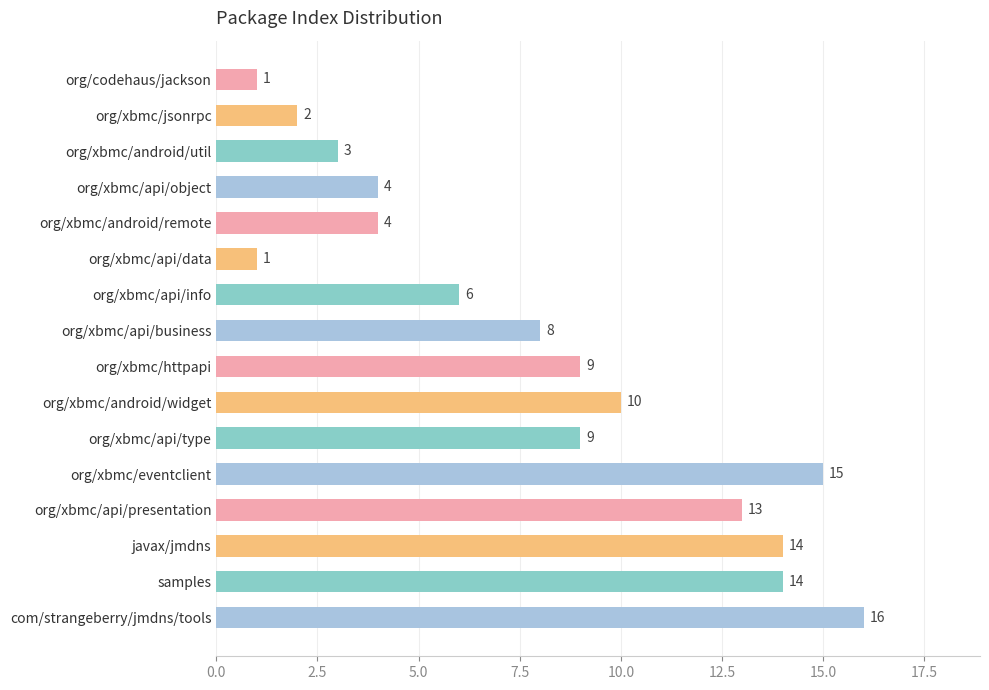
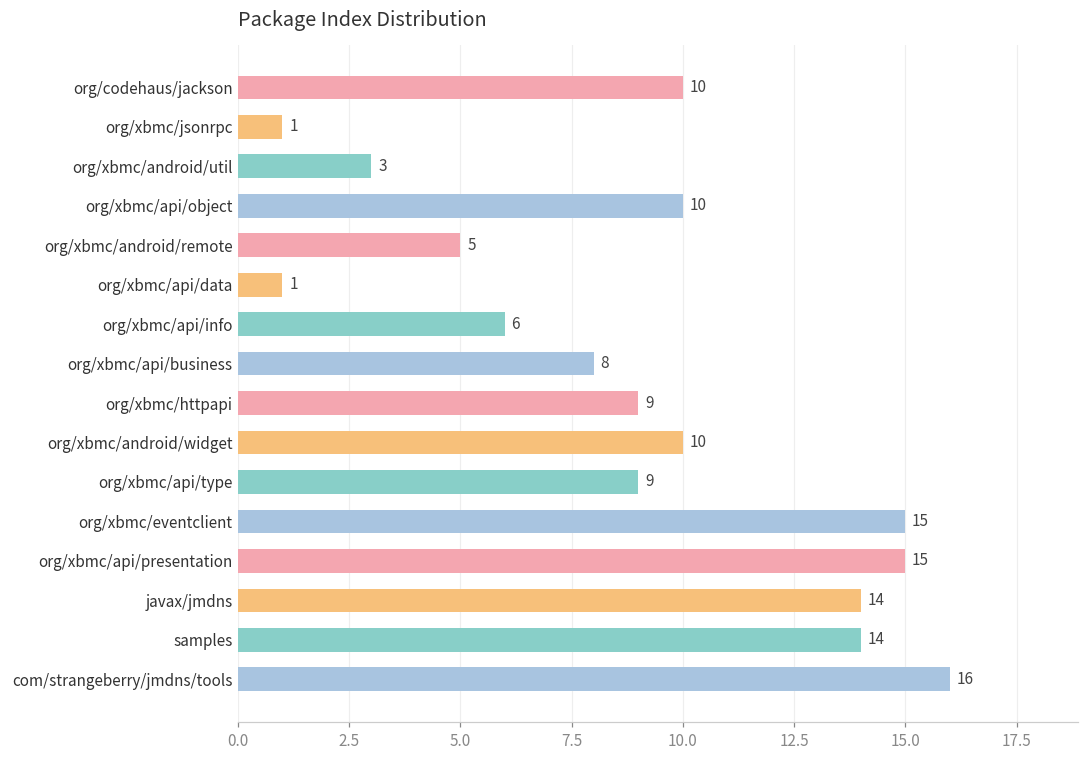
org/codehaus/jackson: 1 -> 10
org/xbmc/jsonrpc: 2 -> 1
org/xbmc/api/object: 4 -> 10
org/xbmc/android/remote: 4 -> 5
org/xbmc/api/presentation: 13 -> 15
